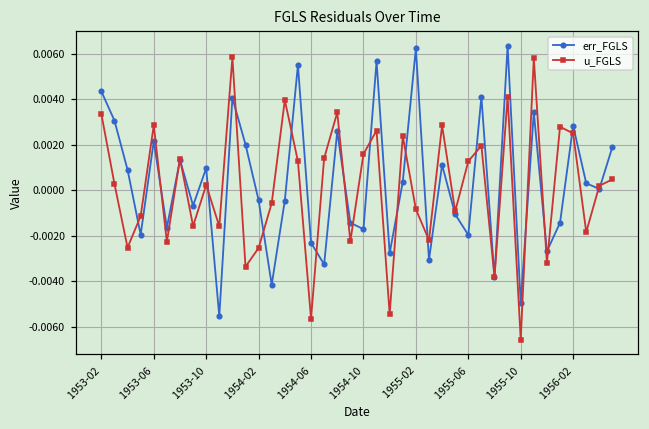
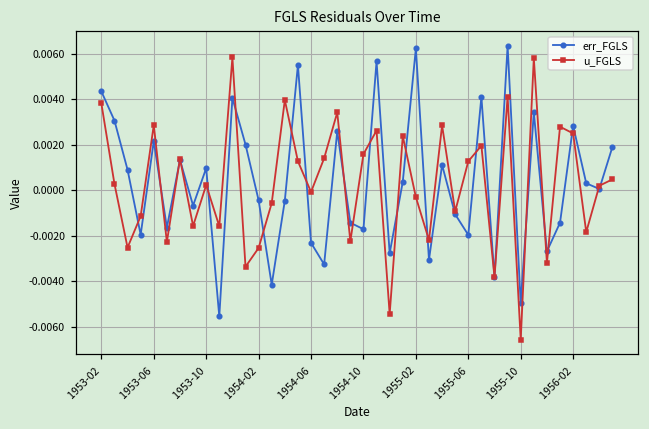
u_FGLS, 1953-02: 0.0034 -> 0.0038
u_FGLS, 1954-06: -0.0057 -> -0.0001
u_FGLS, 1955-02: -0.0008 -> -0.0003
